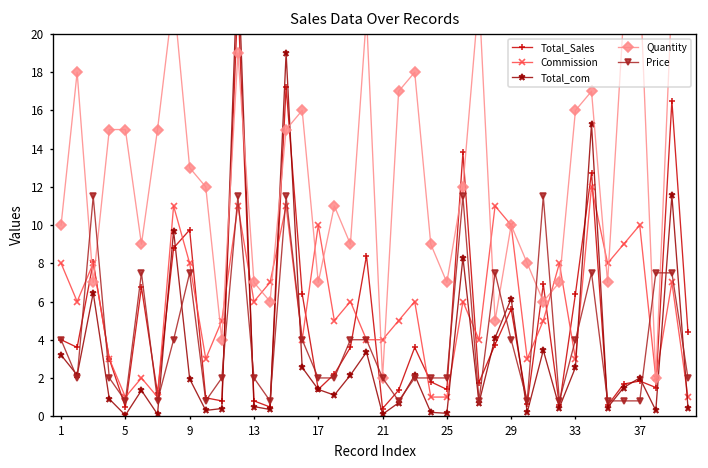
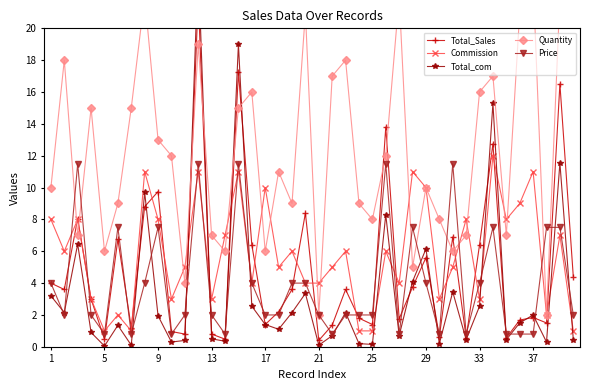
Quantity, 5: 15 -> 6
Commission, 13: 6.0 -> 3.0
Quantity, 17: 7 -> 6
Quantity, 25: 7 -> 8
Commission, 37: 10.0 -> 11.0
